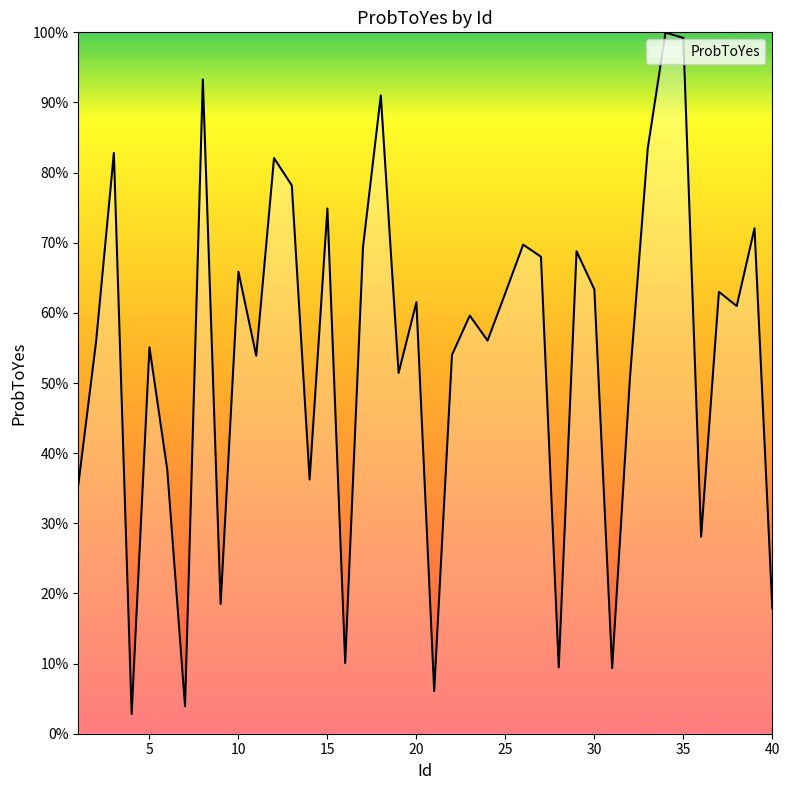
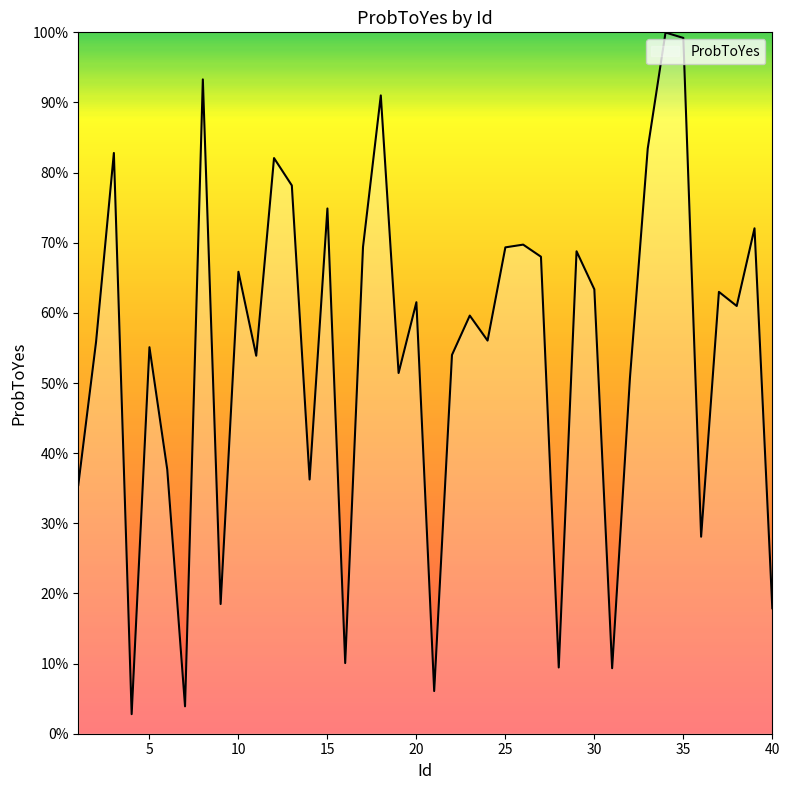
25: 63% -> 69%
